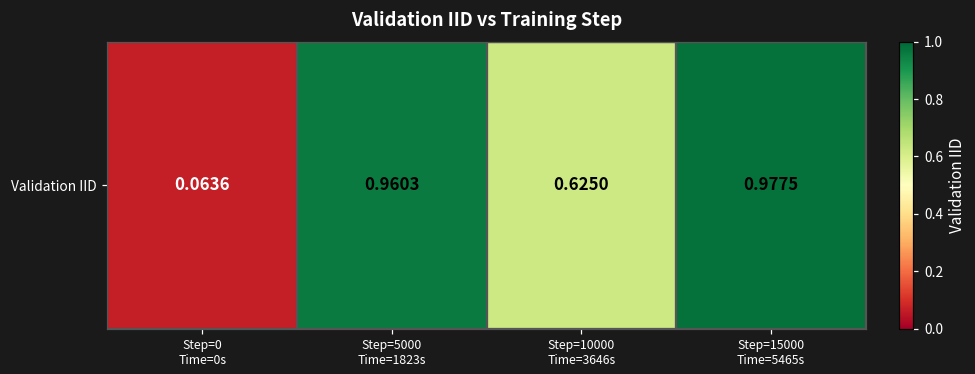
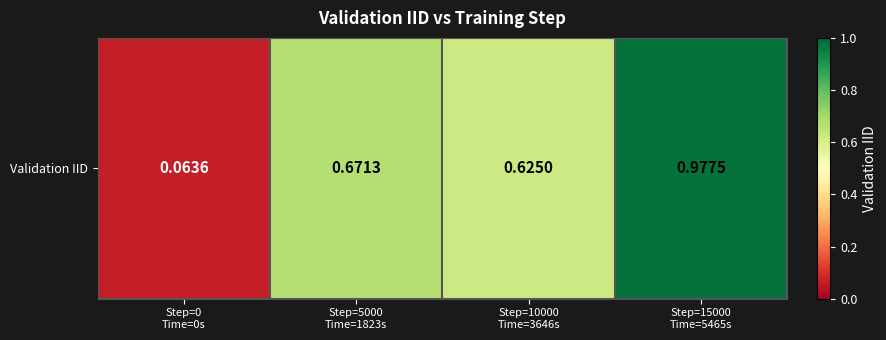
Validation IID, Step=5000 Time=1823s: 0.9603 -> 0.6713
